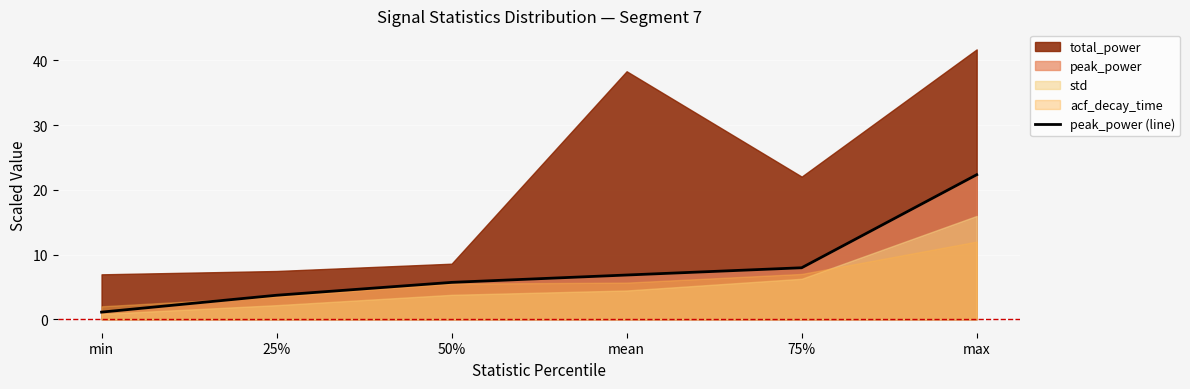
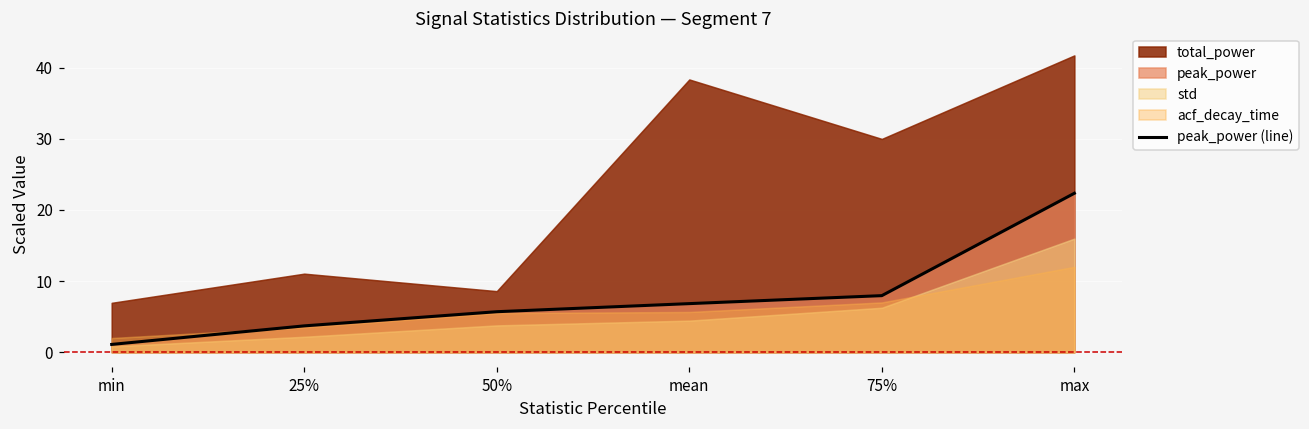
total_power, 25%: 7 -> 11
total_power, 75%: 22 -> 30
